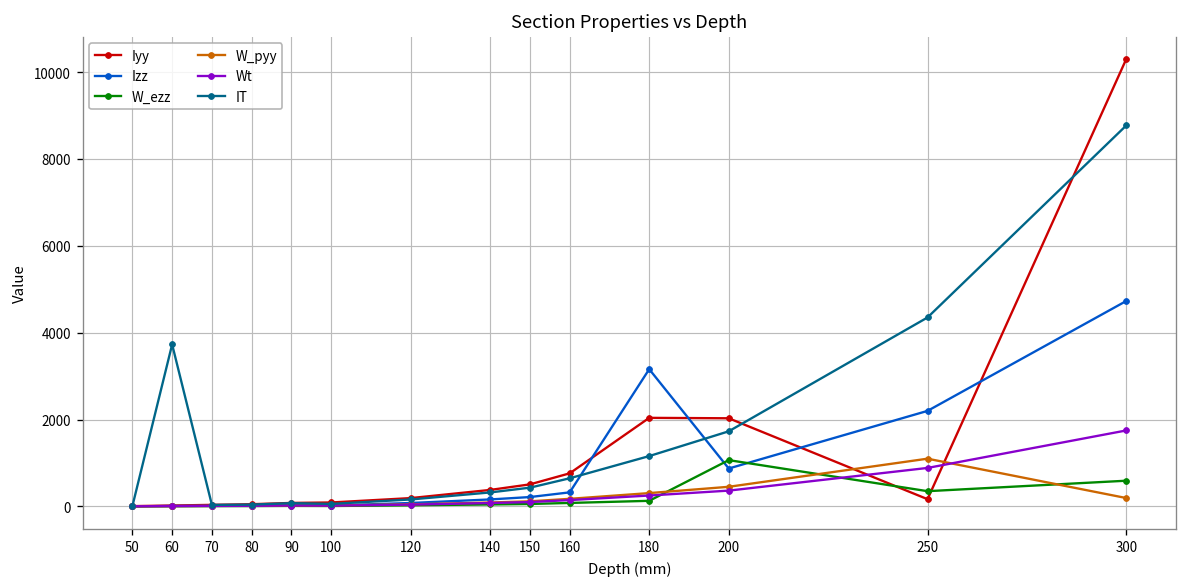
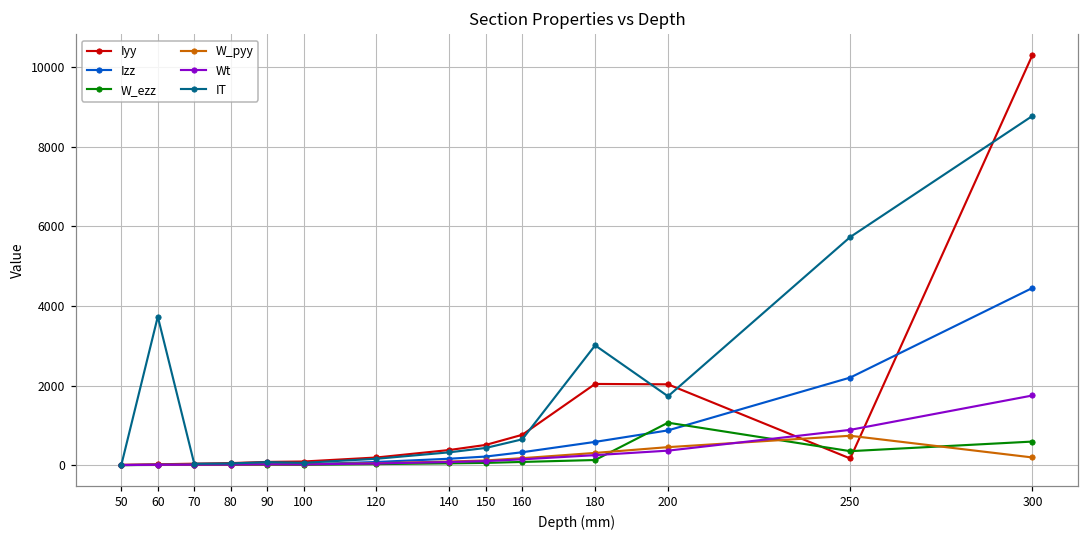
Izz, 180: 3200 -> 600
IT, 180: 1200 -> 3000
W_pyy, 250: 1100 -> 700
IT, 250: 4400 -> 5700
Izz, 300: 4700 -> 4500
